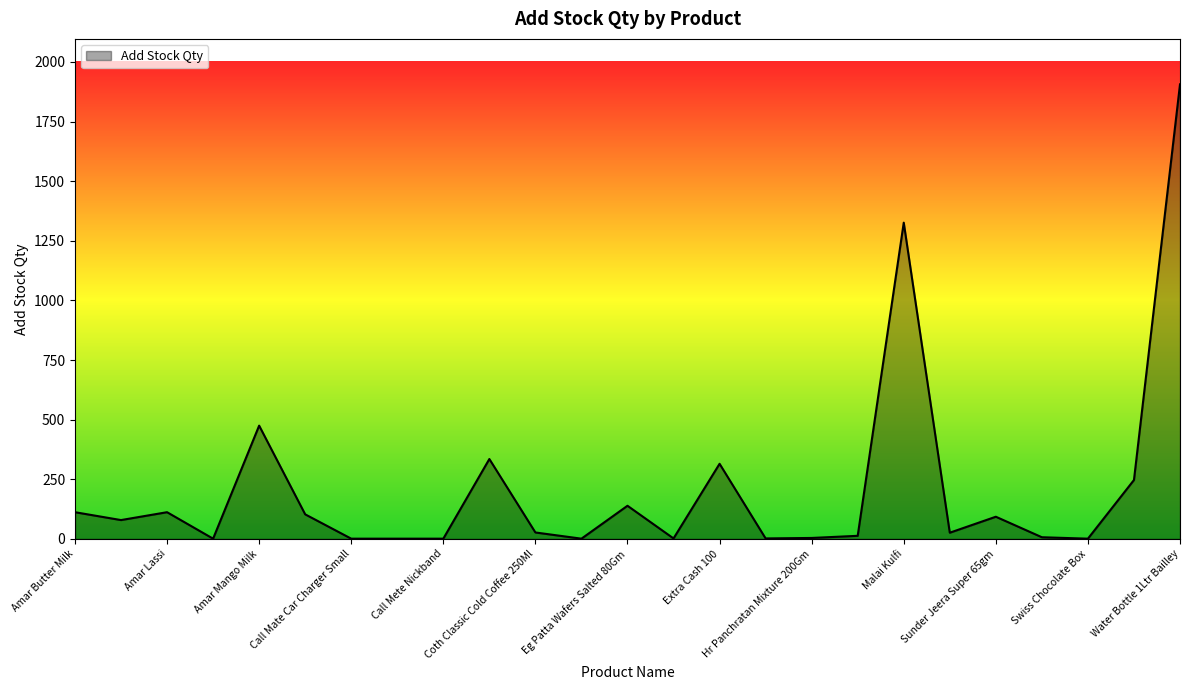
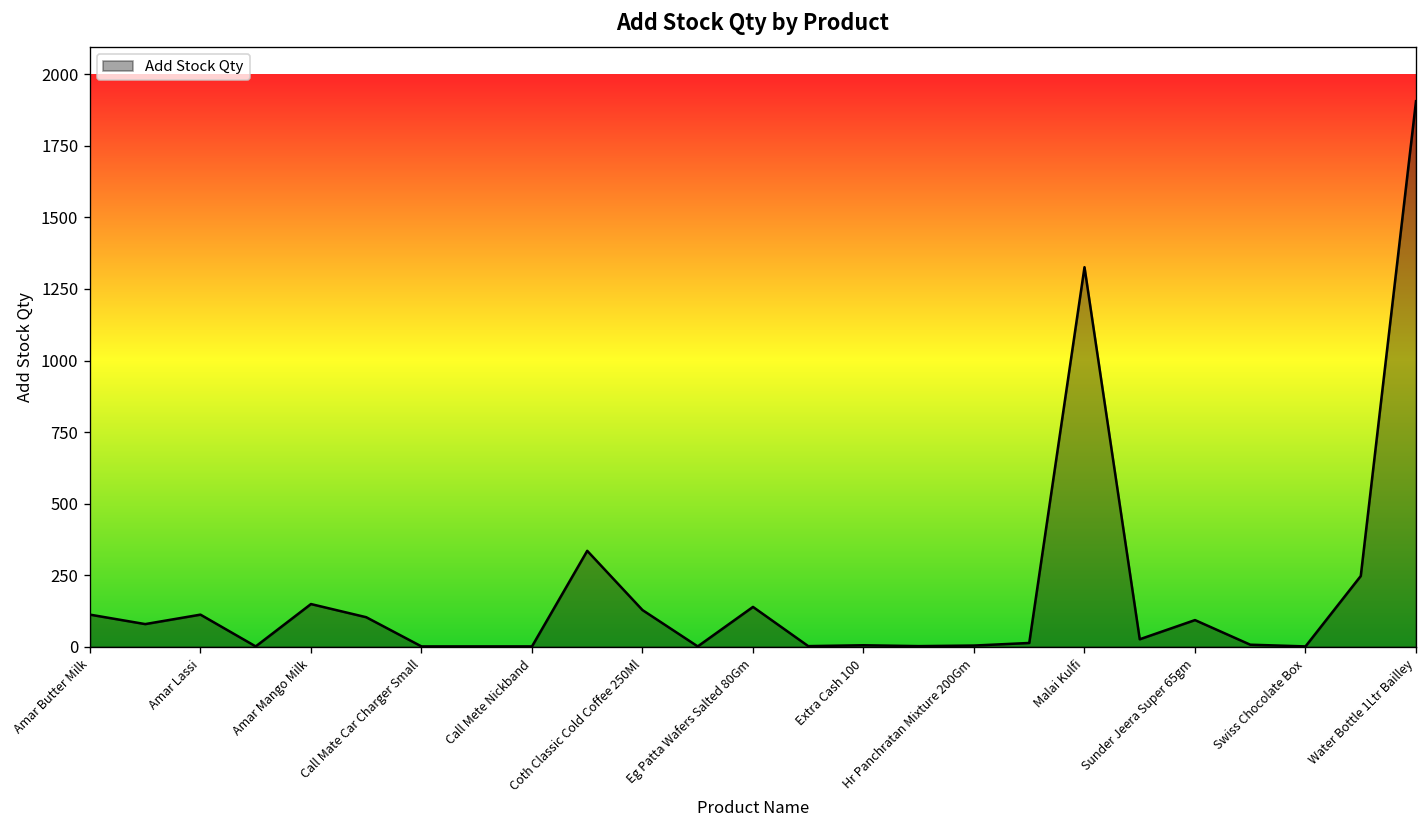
Amar Mango Milk: 480 -> 150
Coth Classic Cold Coffee 250Ml: 30 -> 130
Extra Cash 100: 320 -> 10
